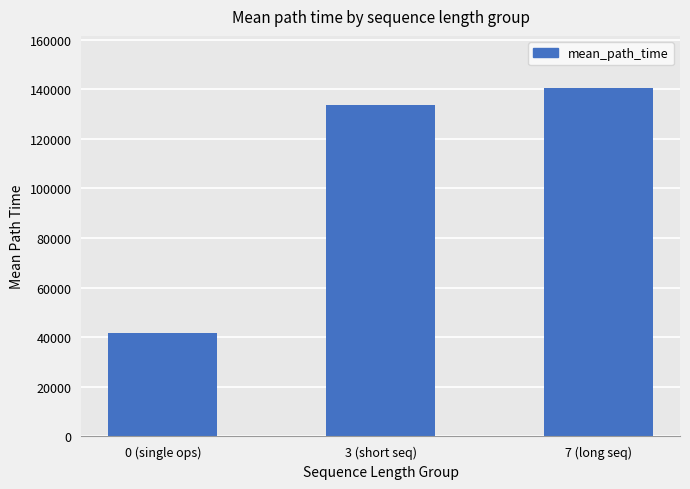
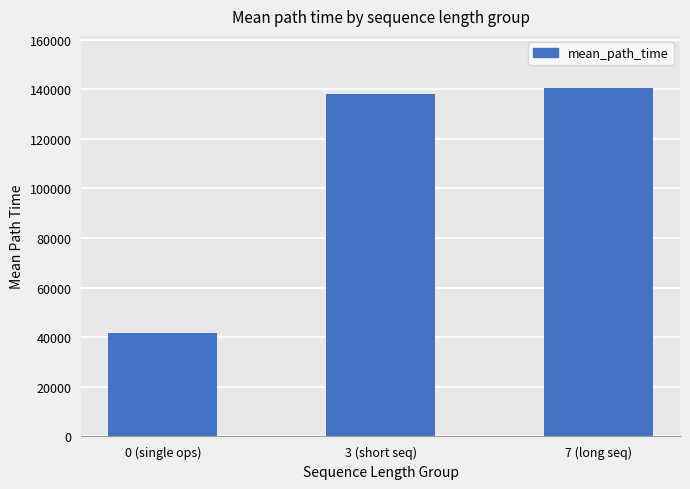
3 (short seq): 134000 -> 138000
